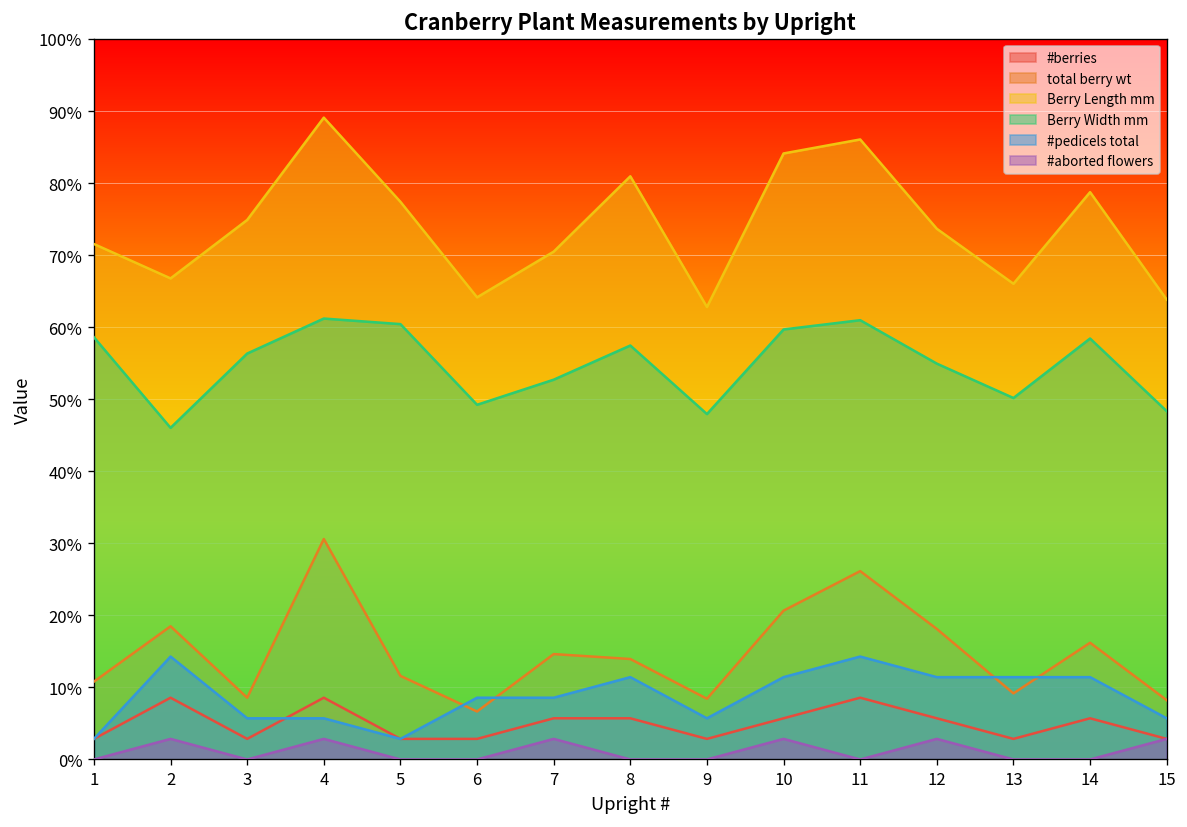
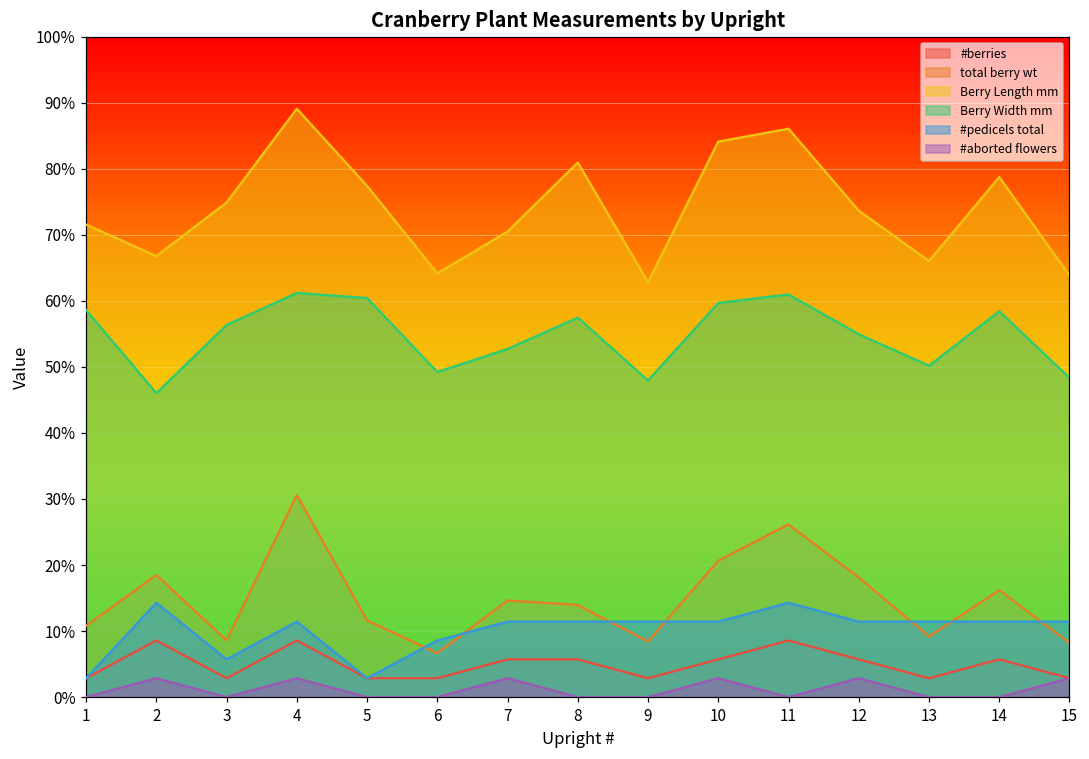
#pedicels total, 4: 6% -> 11%
#pedicels total, 7: 9% -> 11%
#pedicels total, 9: 6% -> 11%
#pedicels total, 15: 6% -> 11%
